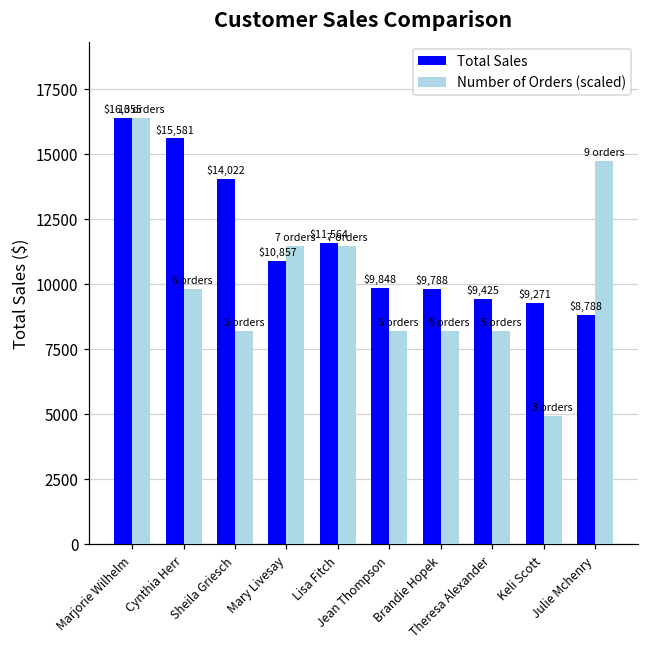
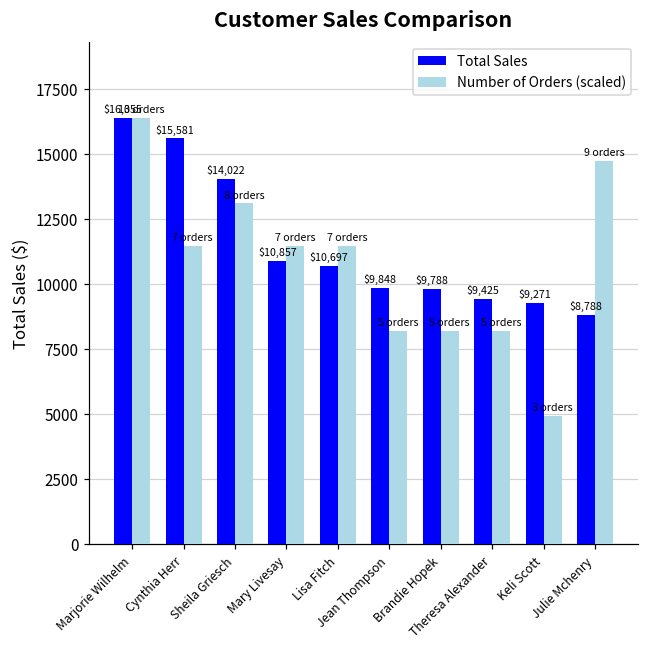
Number of Orders (scaled), Cynthia Herr: 6 -> 7
Number of Orders (scaled), Sheila Griesch: 5 -> 8
Total Sales, Lisa Fitch: $11,564 -> $10,697
